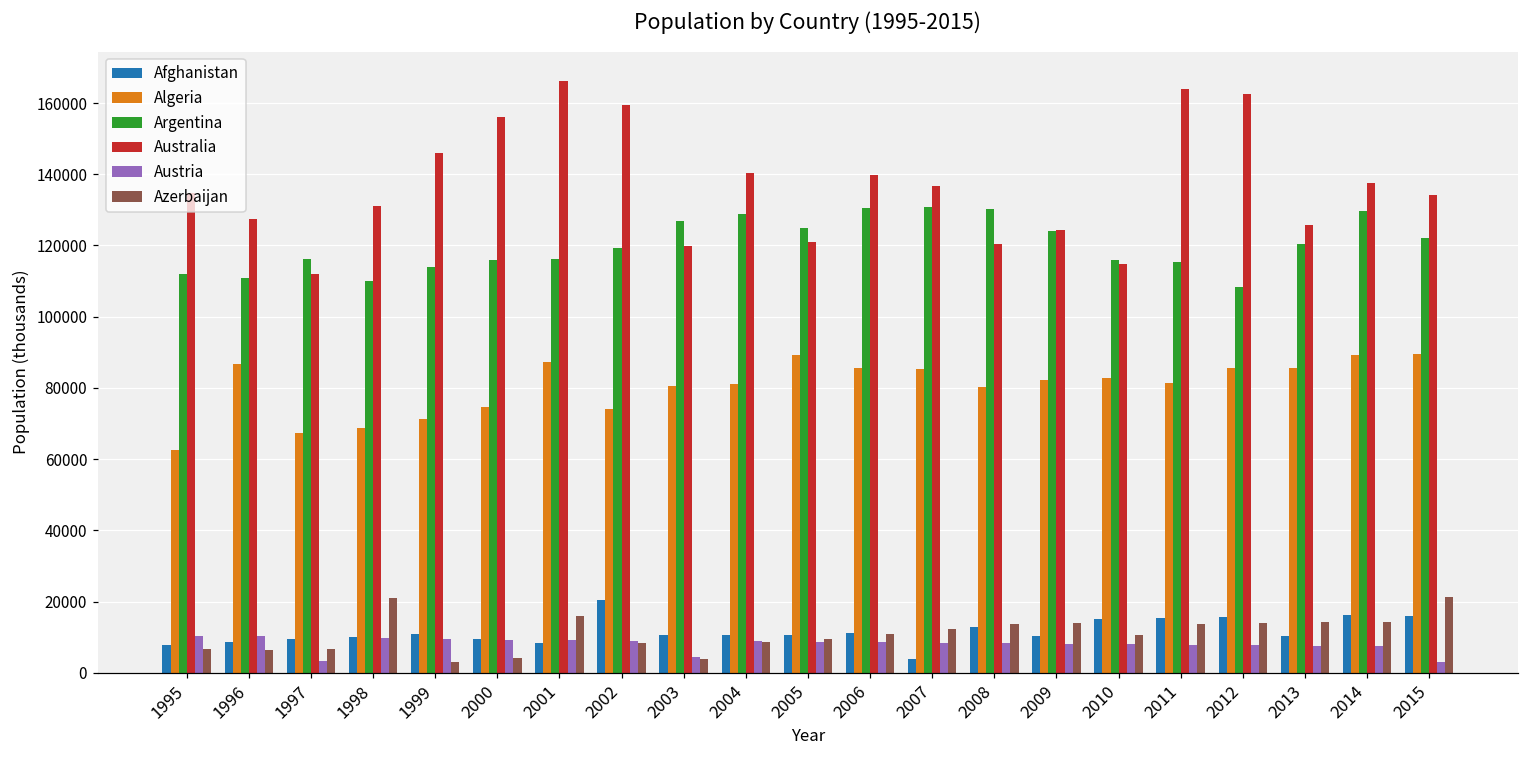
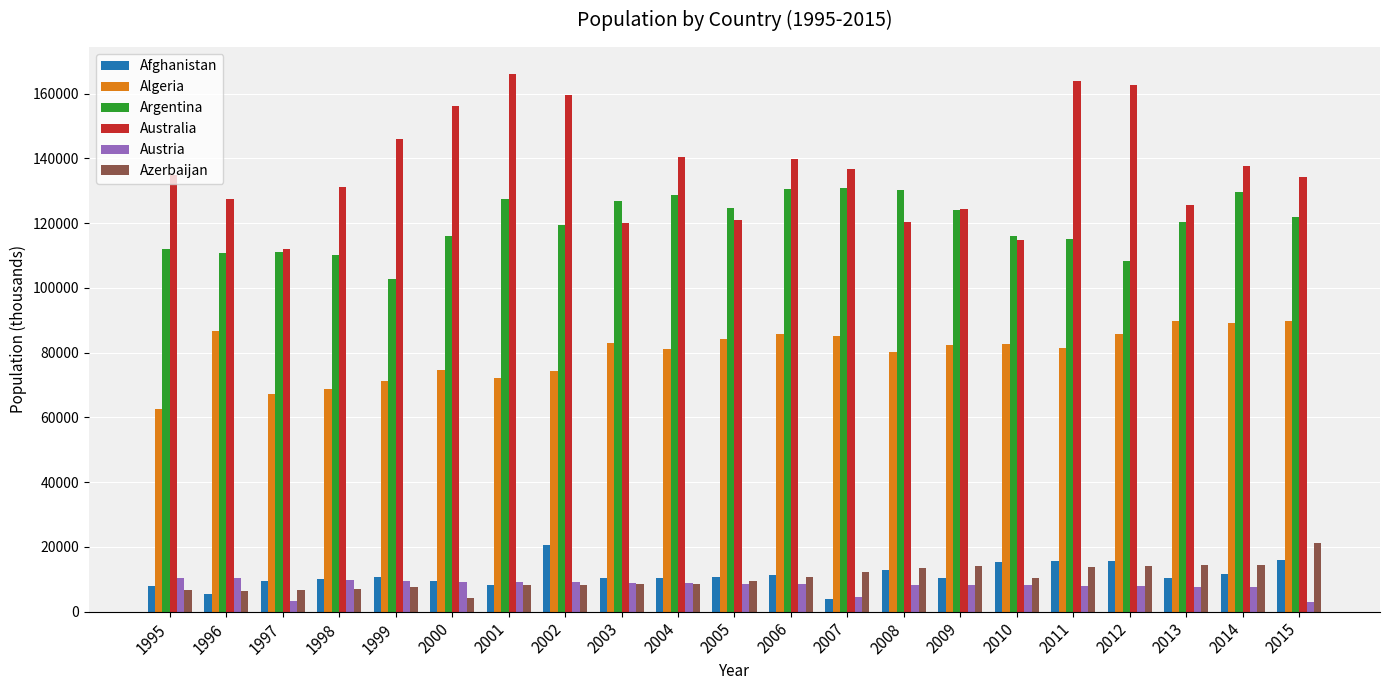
Afghanistan, 1996: 9000 -> 5000
Argentina, 1997: 116000 -> 111000
Azerbaijan, 1998: 21000 -> 7000
Argentina, 1999: 114000 -> 103000
Azerbaijan, 1999: 3000 -> 7000
Algeria, 2001: 87000 -> 72000
Argentina, 2001: 116000 -> 127000
Azerbaijan, 2001: 16000 -> 8000
Algeria, 2003: 80000 -> 83000
Austria, 2003: 5000 -> 9000
Azerbaijan, 2003: 4000 -> 8000
Algeria, 2005: 89000 -> 84000
Austria, 2007: 8000 -> 5000
Algeria, 2013: 86000 -> 90000
Afghanistan, 2014: 16000 -> 12000
